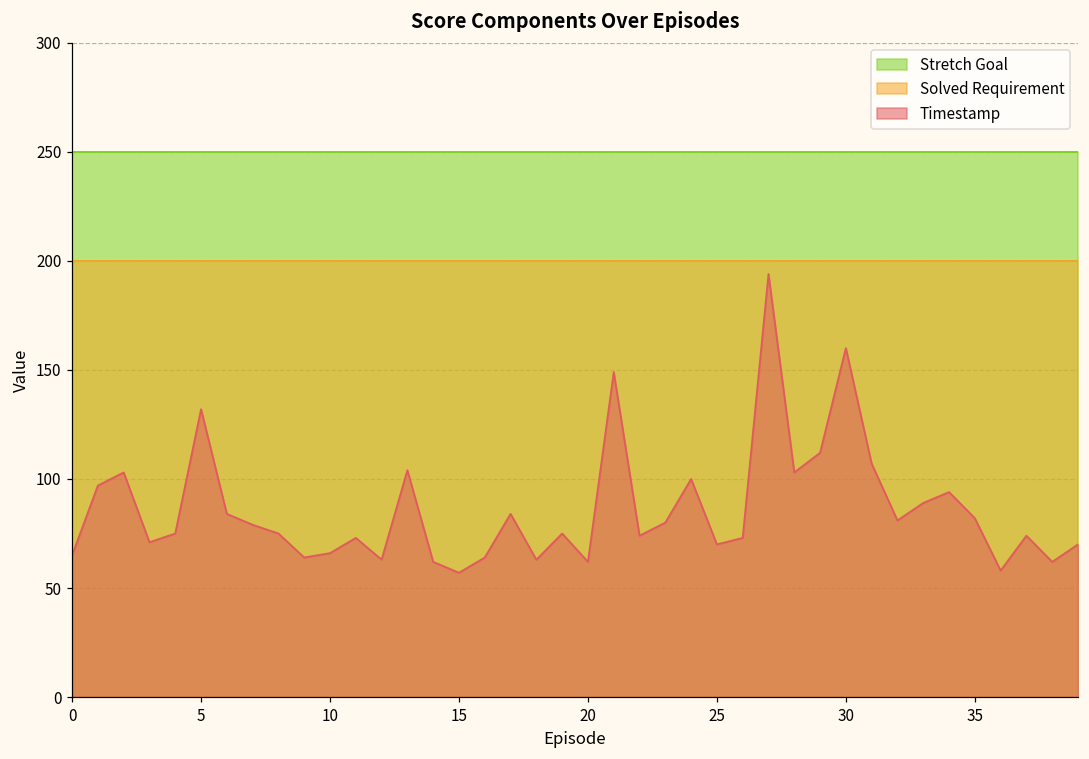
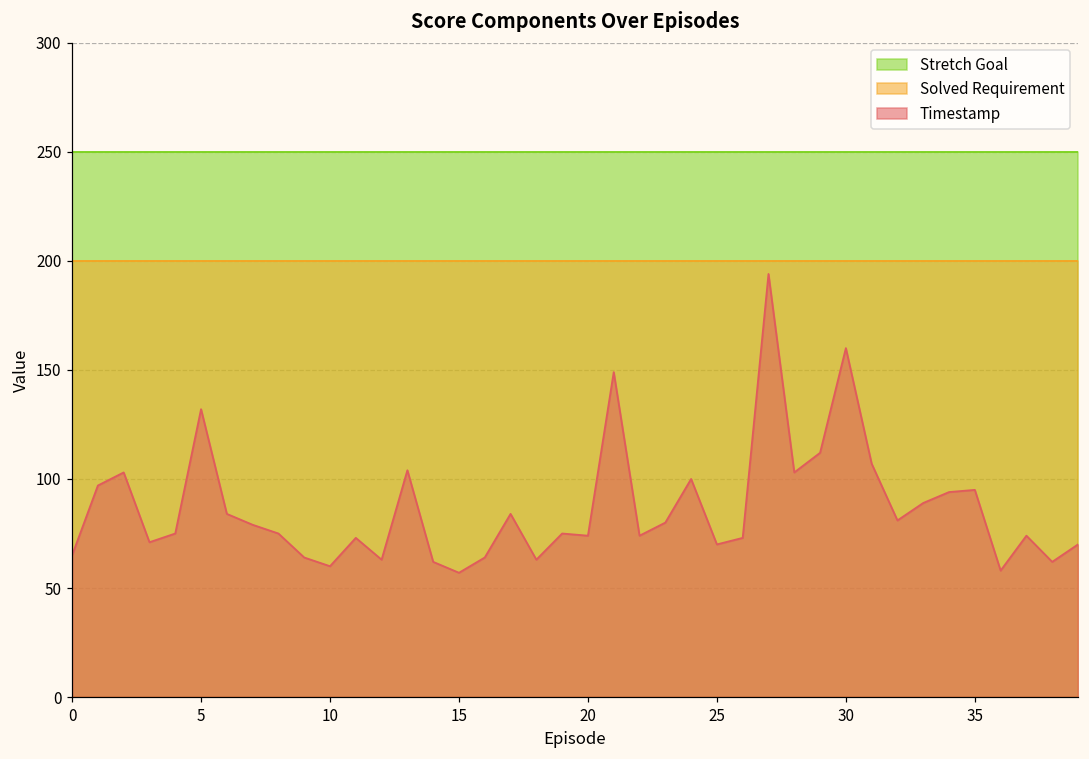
Timestamp, 10: 66 -> 60
Timestamp, 20: 62 -> 74
Timestamp, 35: 82 -> 95
